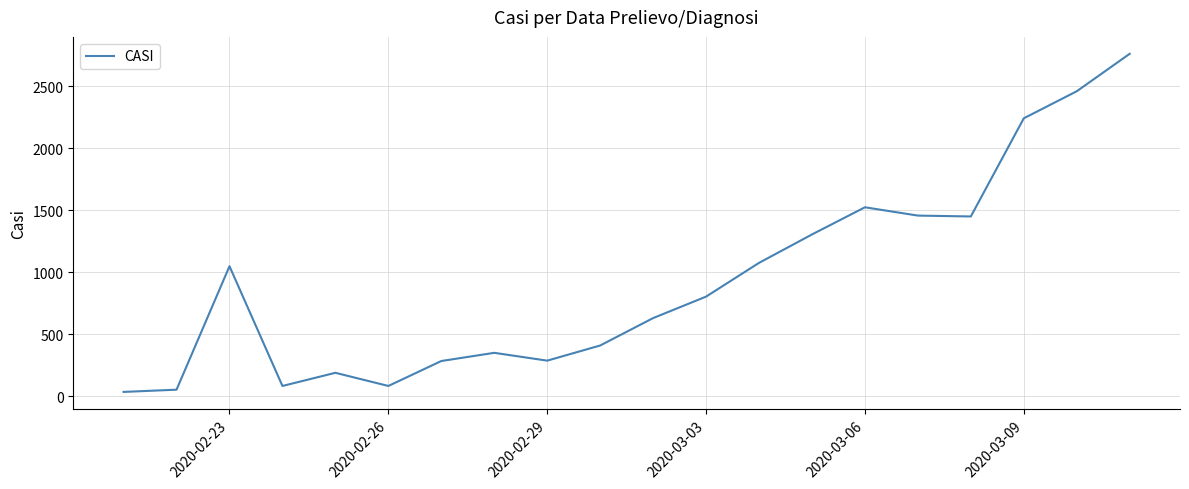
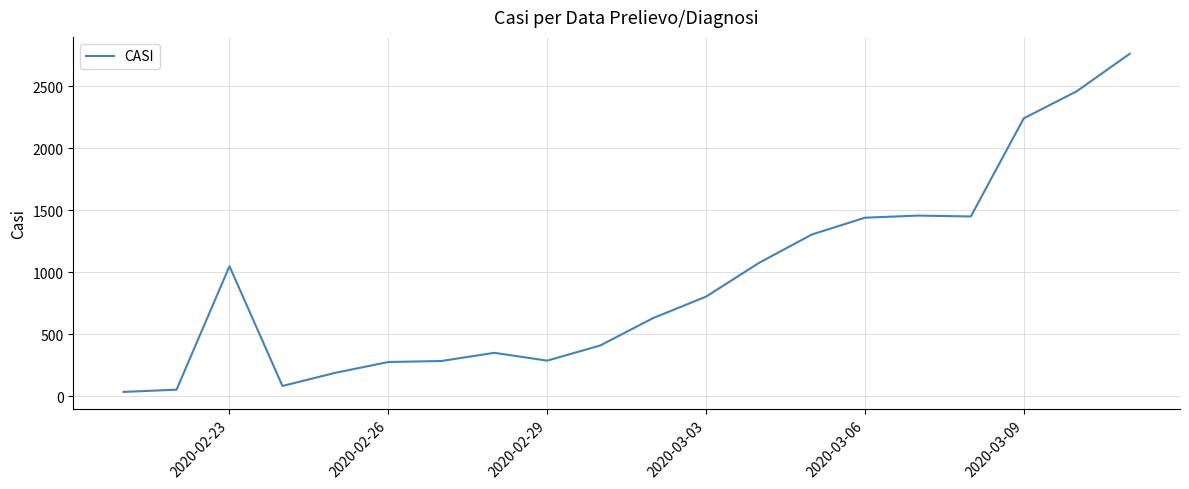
2020-02-26: 80 -> 280
2020-03-06: 1520 -> 1440
